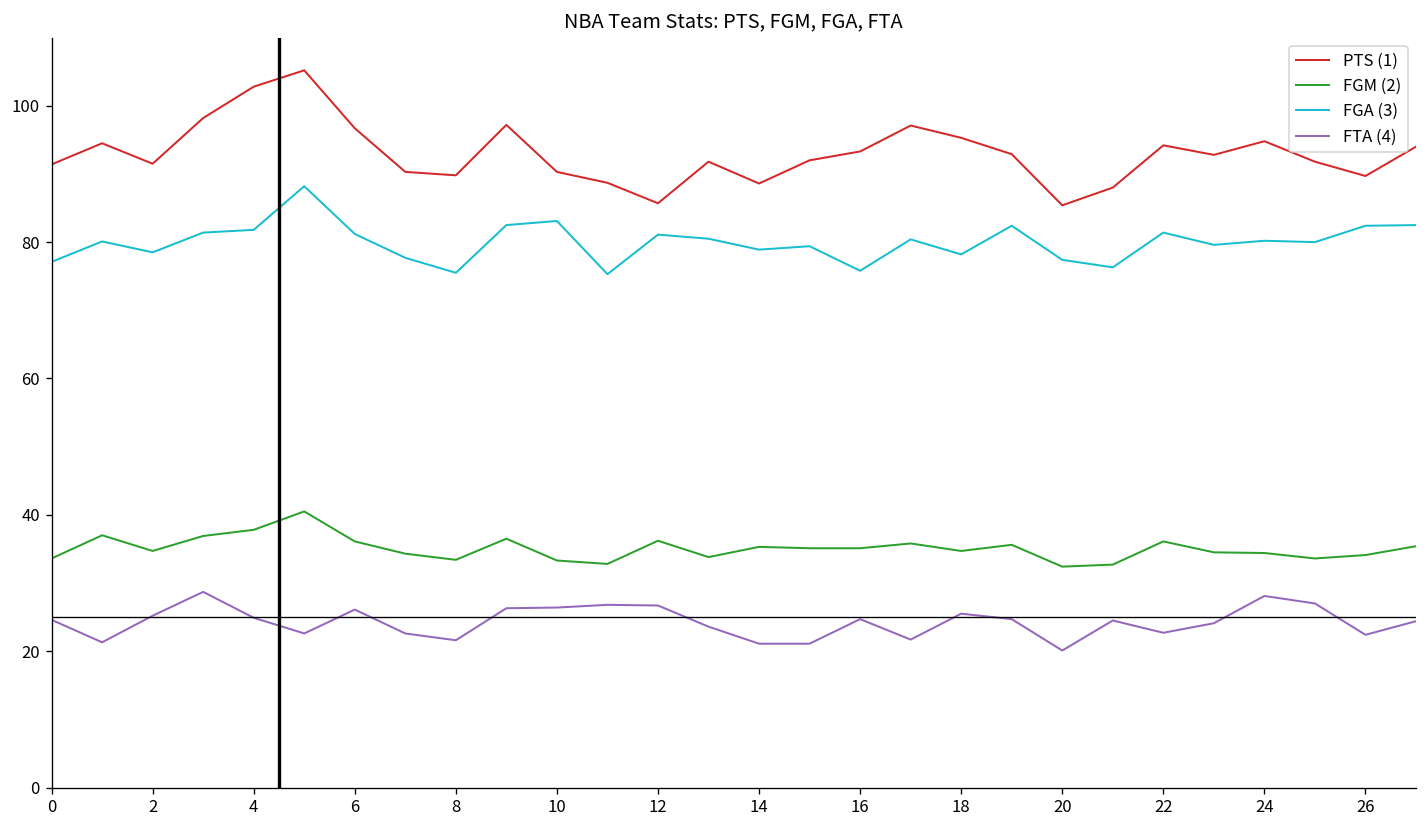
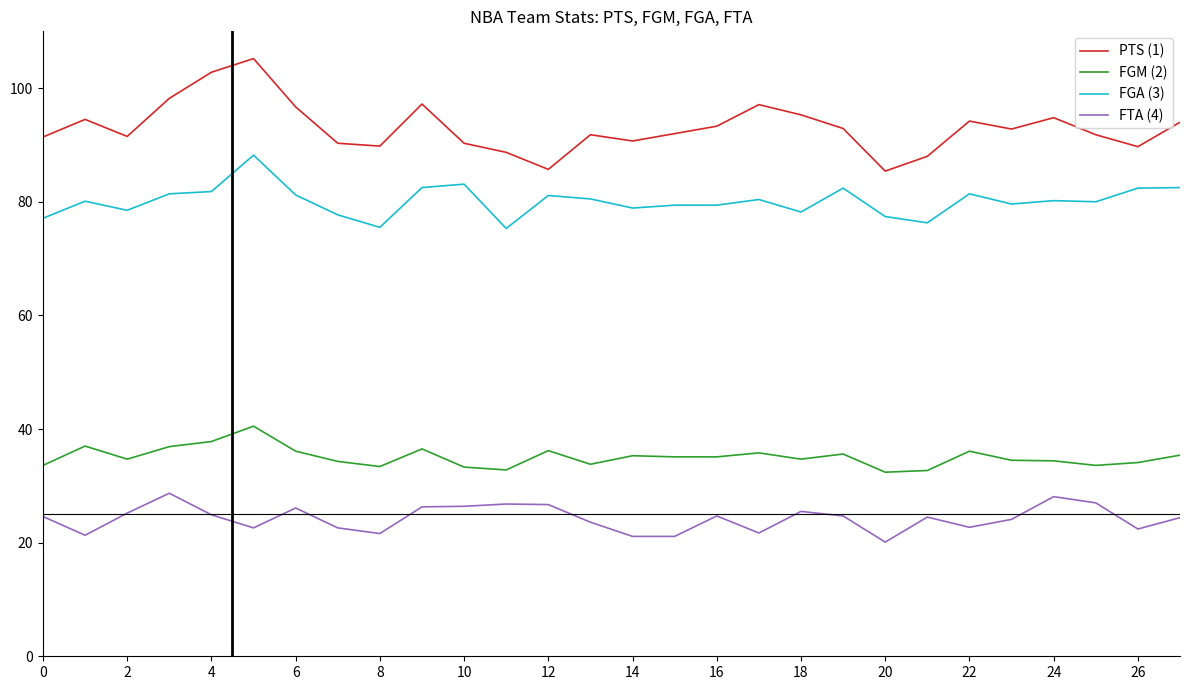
PTS (1), 14: 89 -> 91
FGA (3), 16: 76 -> 79
